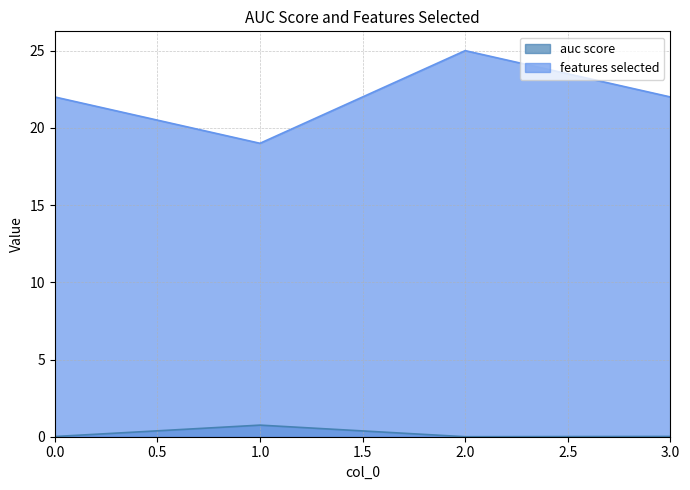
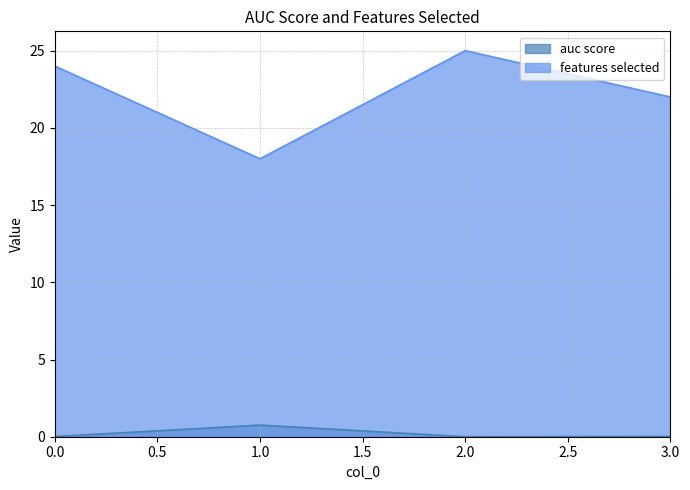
features selected, 0.0: 22 -> 24
features selected, 1.0: 19 -> 18
